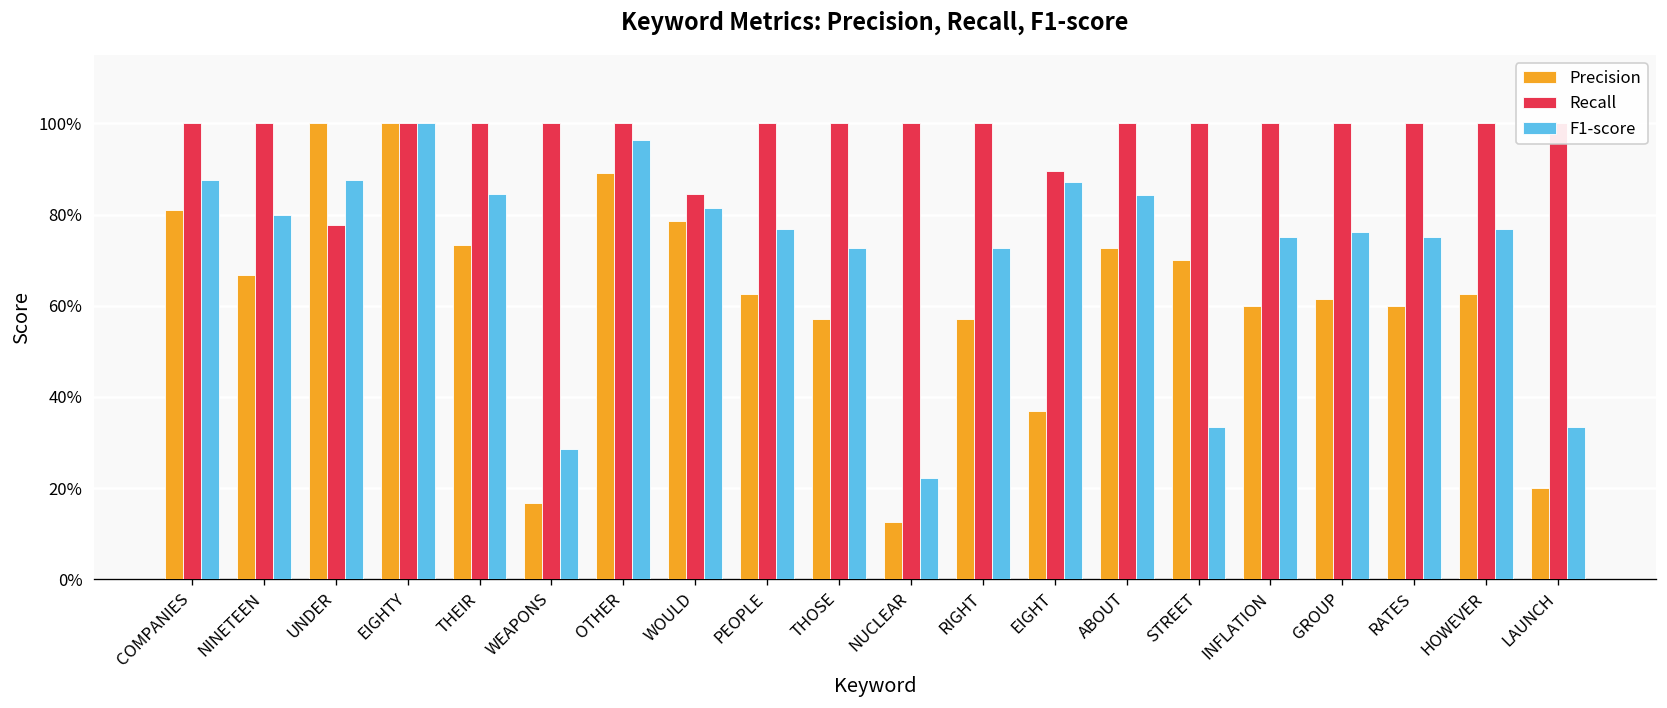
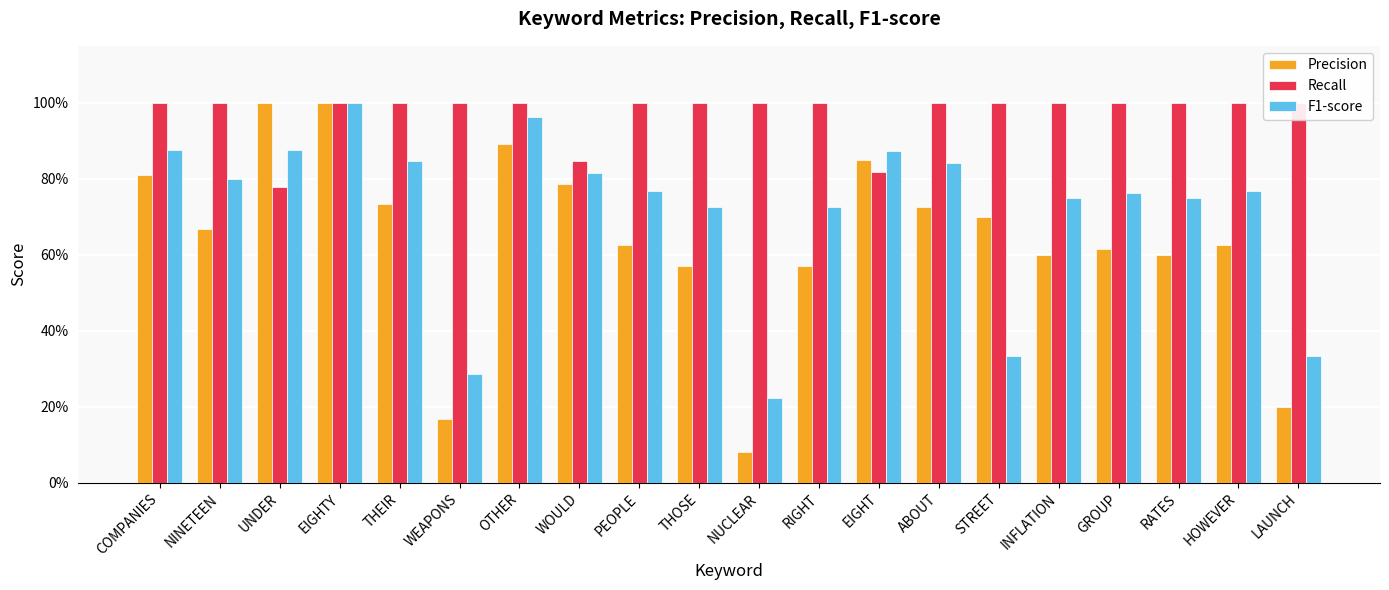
Precision, NUCLEAR: 13% -> 8%
Precision, EIGHT: 37% -> 85%
Recall, EIGHT: 90% -> 82%
